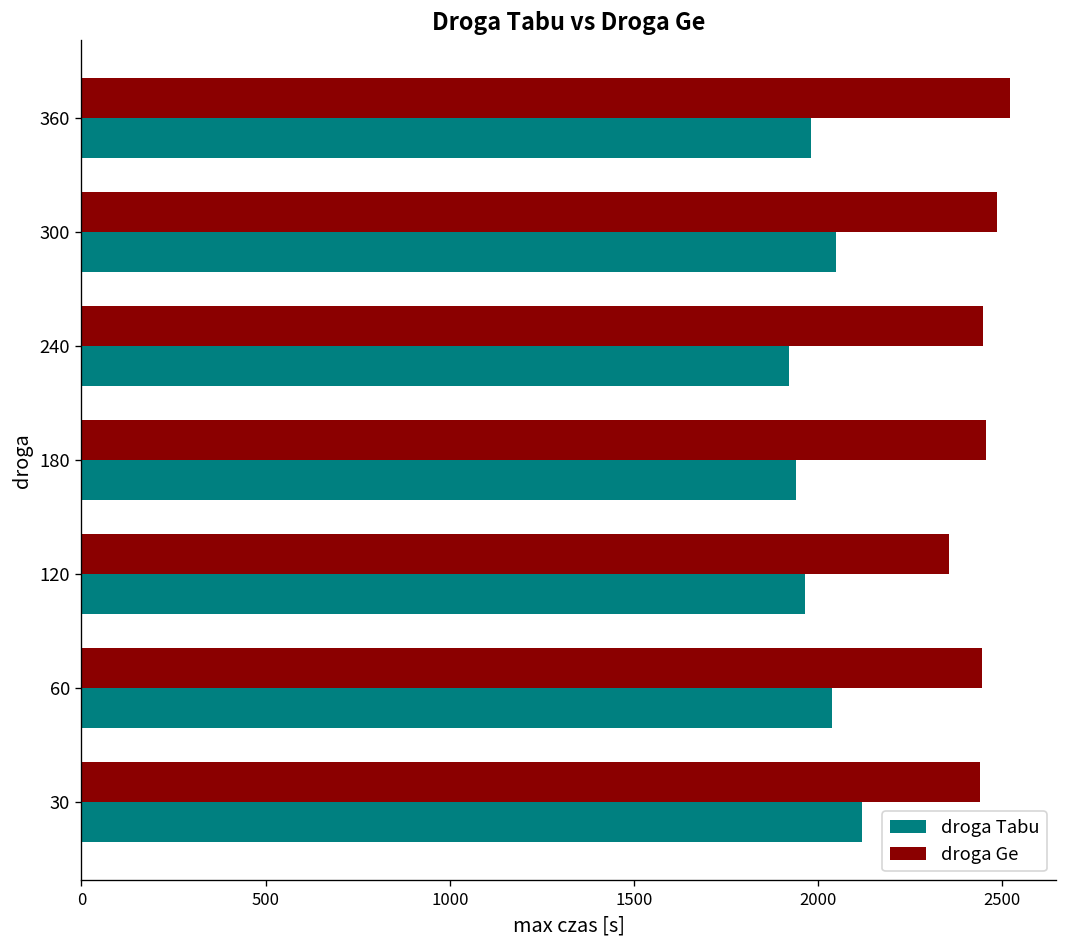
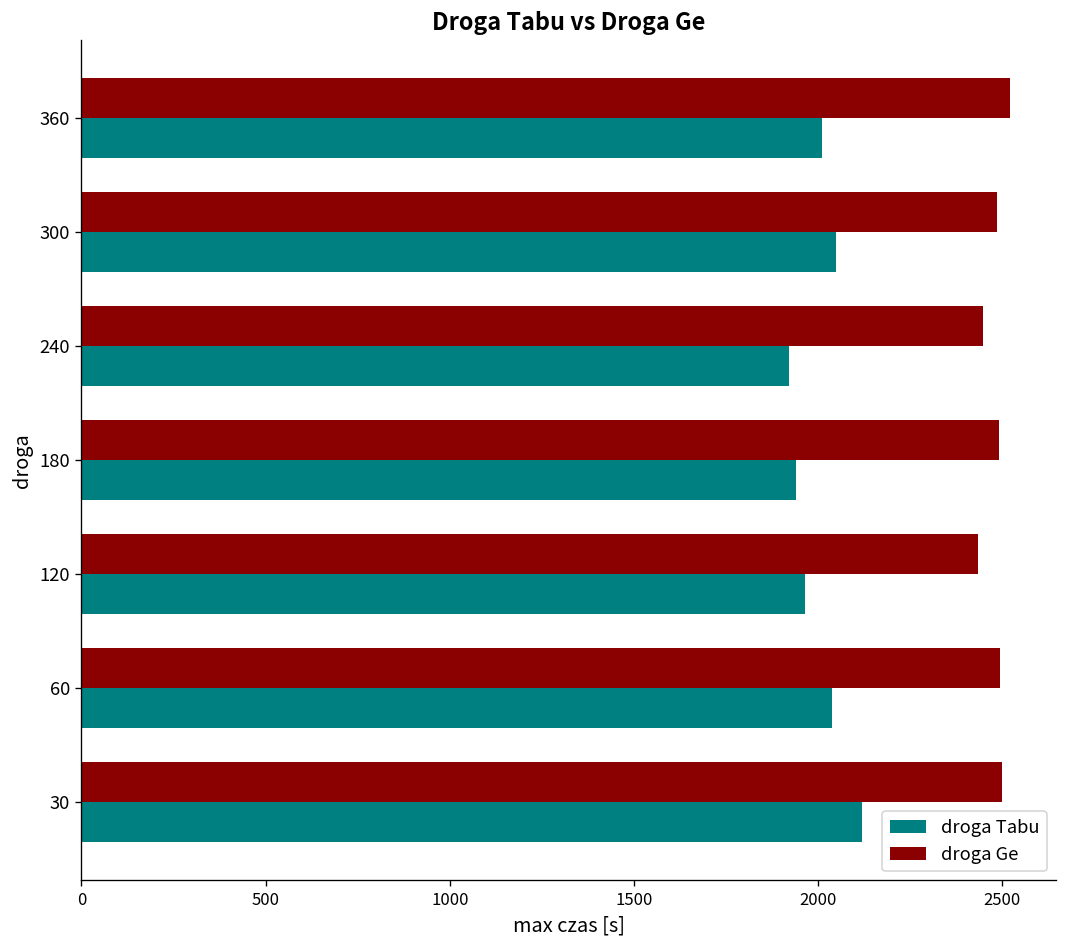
droga Tabu, 360: 1980 -> 2010
droga Ge, 180: 2460 -> 2490
droga Ge, 120: 2360 -> 2440
droga Ge, 60: 2450 -> 2490
droga Ge, 30: 2440 -> 2500
